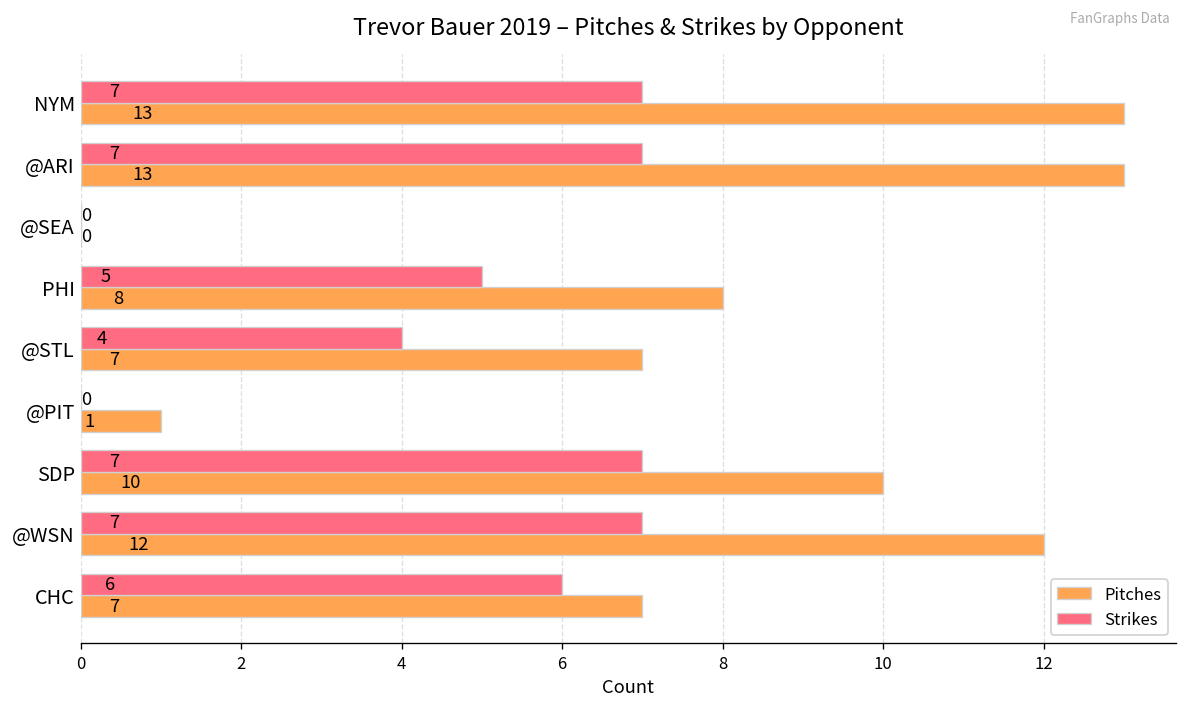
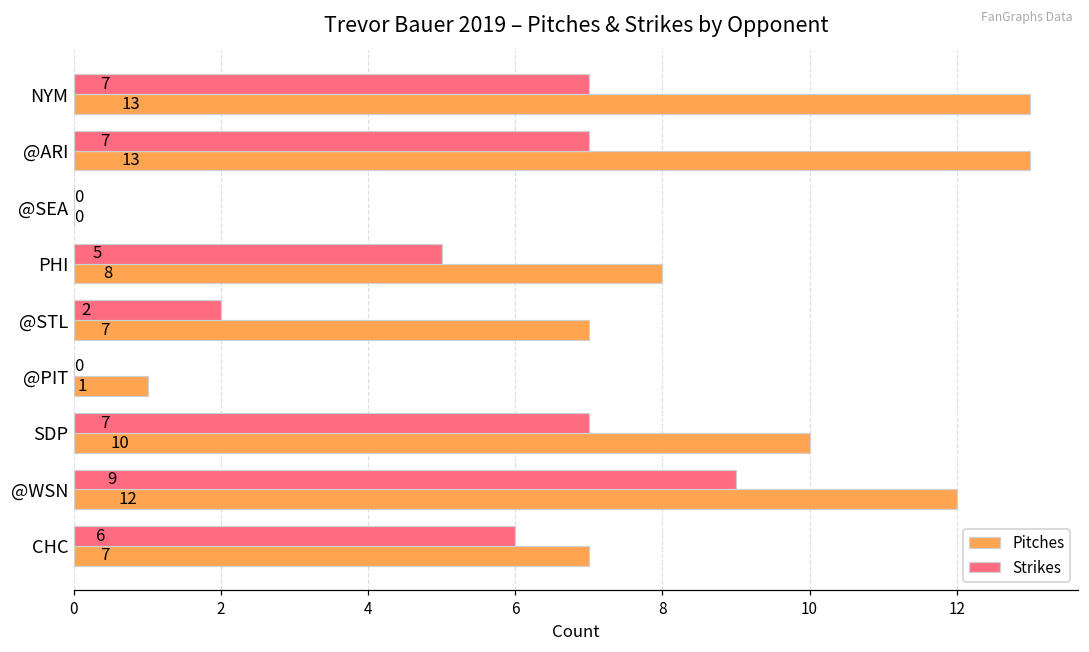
Strikes, @STL: 4 -> 2
Strikes, @WSN: 7 -> 9
